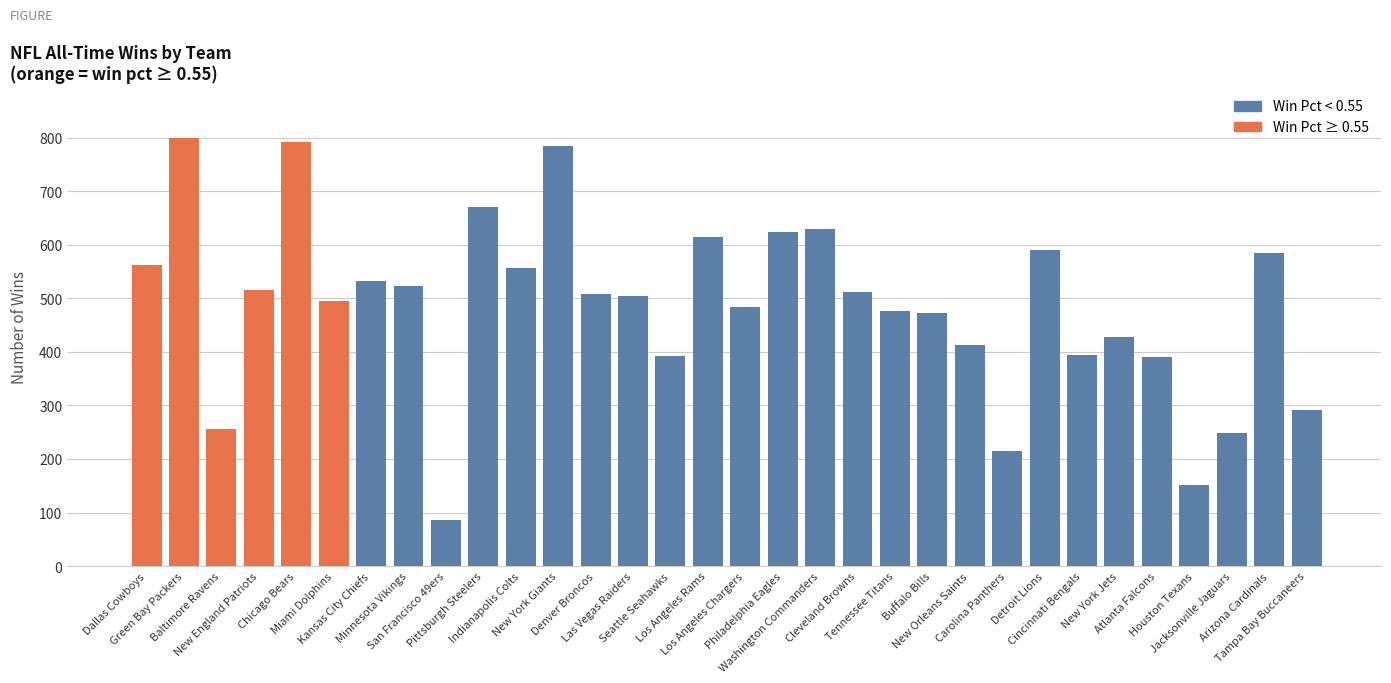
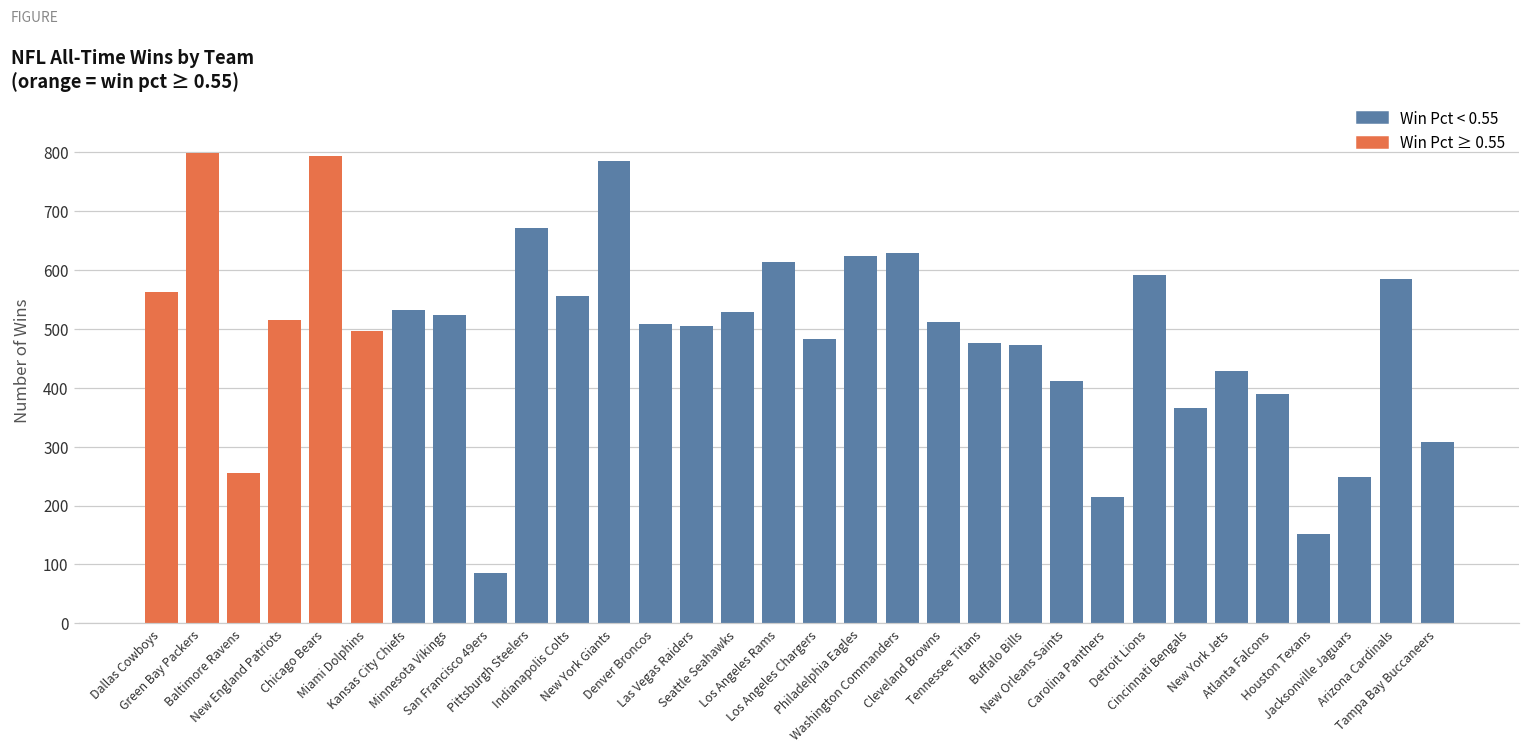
Seattle Seahawks: 390 -> 530
Cincinnati Bengals: 390 -> 370
Tampa Bay Buccaneers: 290 -> 310
